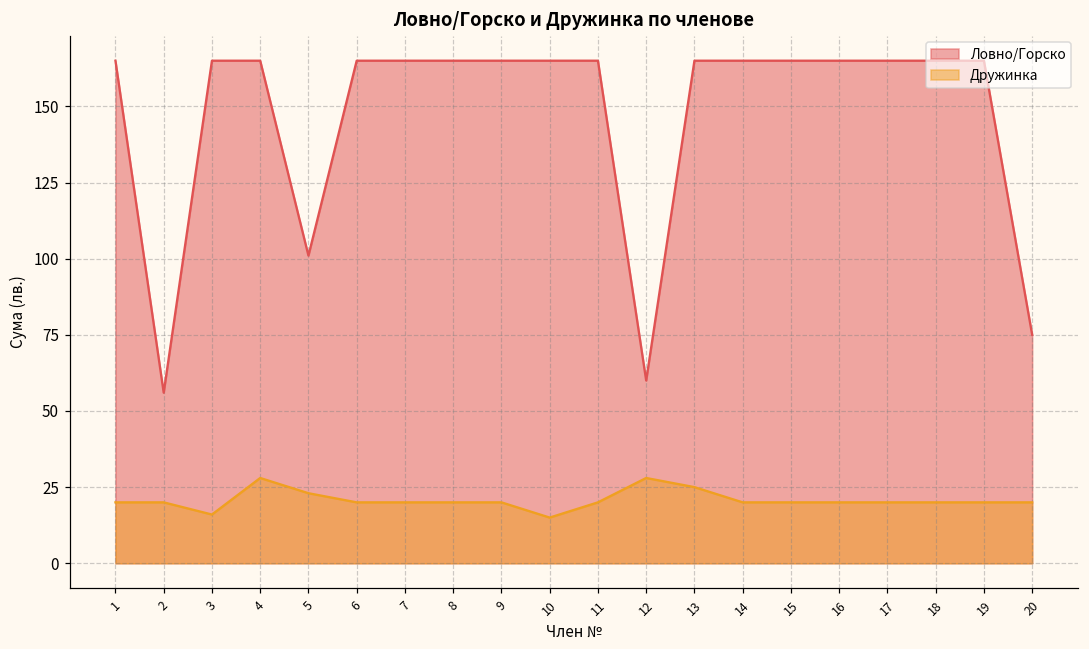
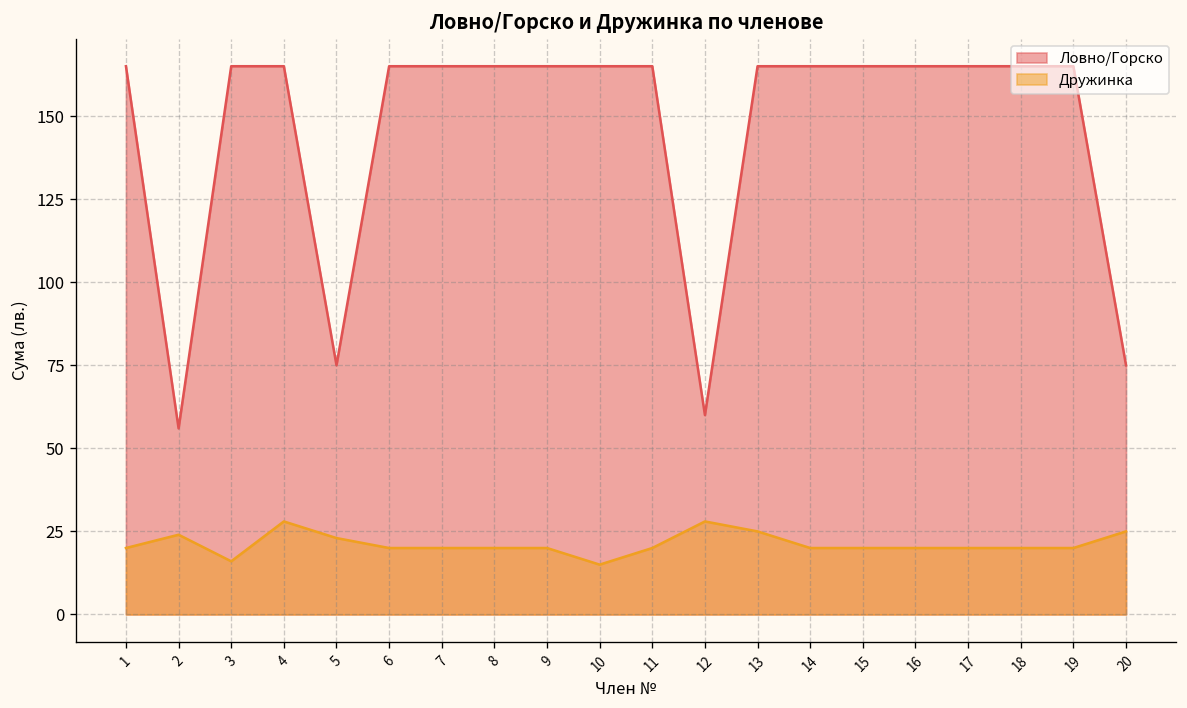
Дружинка, 2: 20 -> 24
Ловно/Горско, 5: 101 -> 75
Дружинка, 20: 20 -> 25
